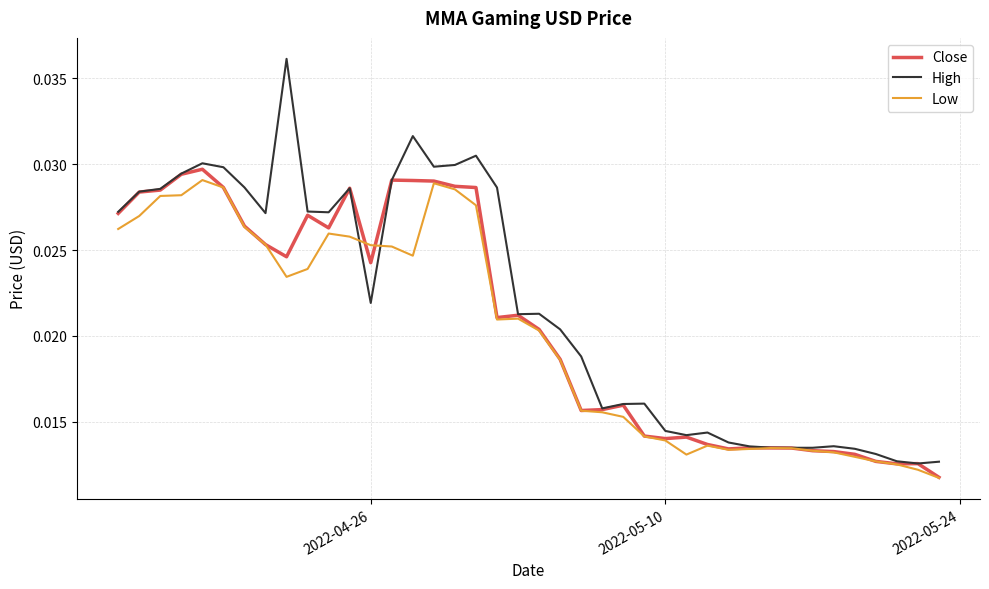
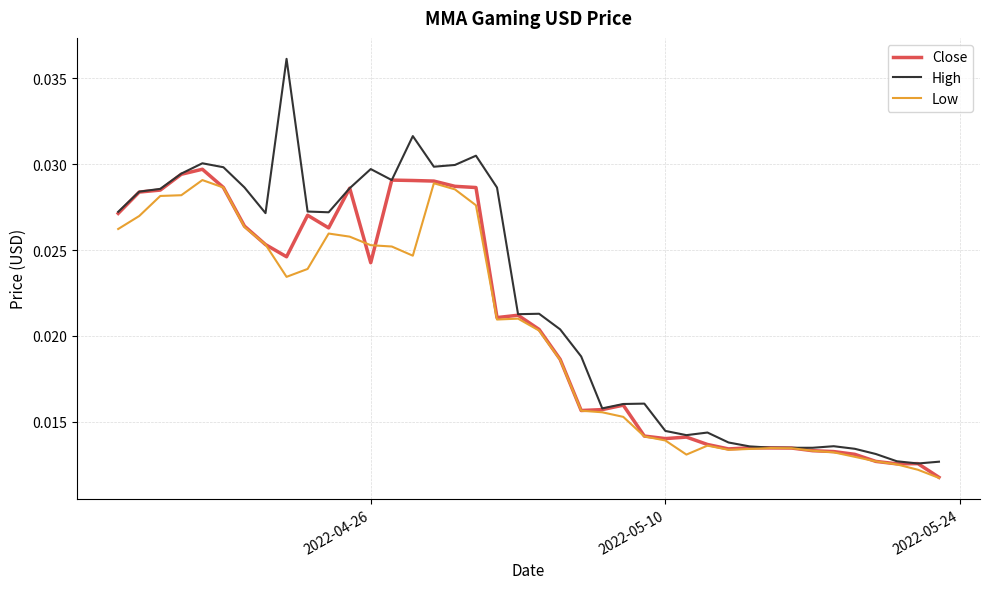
High, 2022-04-26: 0.0219 -> 0.0297
